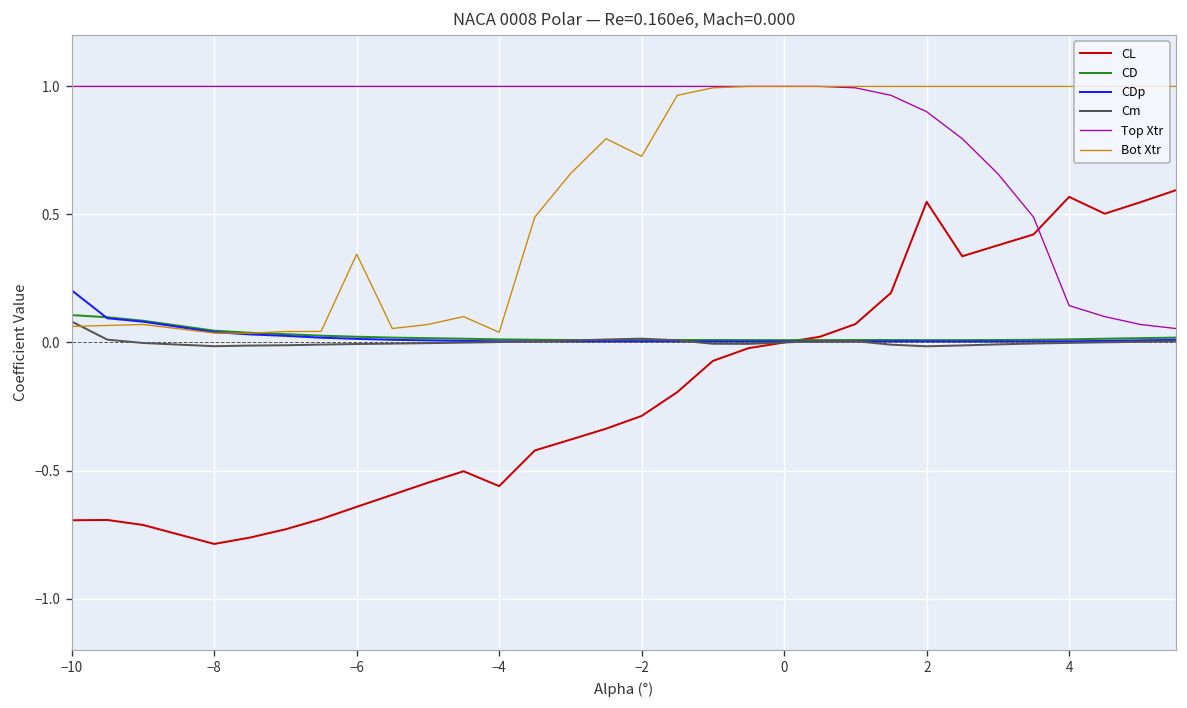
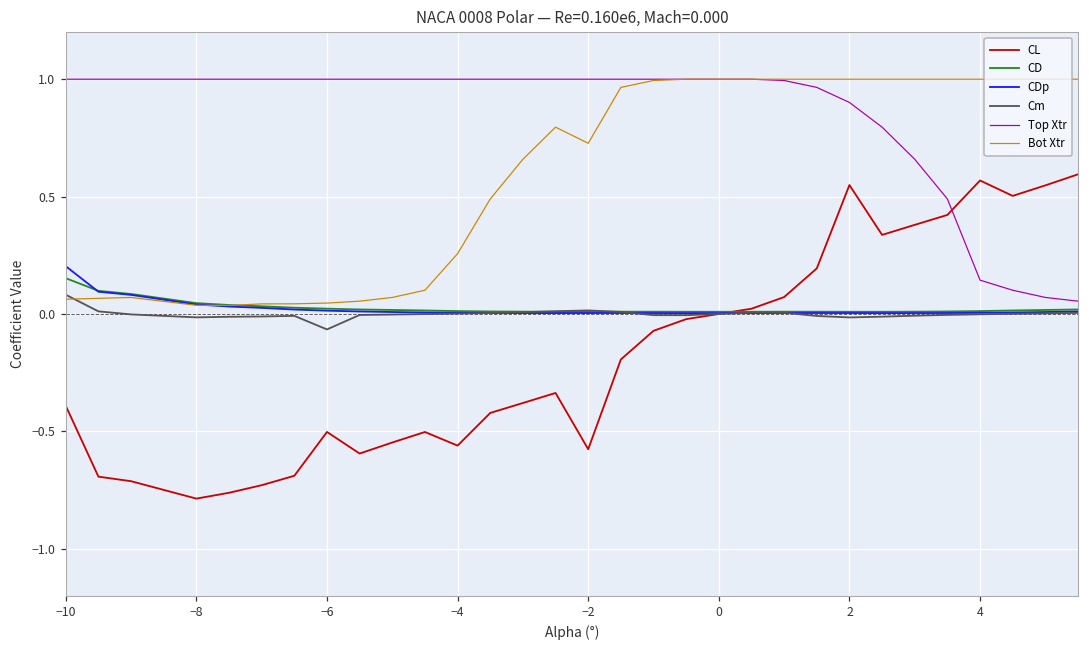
CL, −10: -0.69 -> -0.39
CD, −10: 0.11 -> 0.15
CL, −6: -0.64 -> -0.50
Cm, −6: -0.01 -> -0.07
Bot Xtr, −6: 0.34 -> 0.05
Bot Xtr, −4: 0.04 -> 0.26
CL, −2: -0.29 -> -0.58
